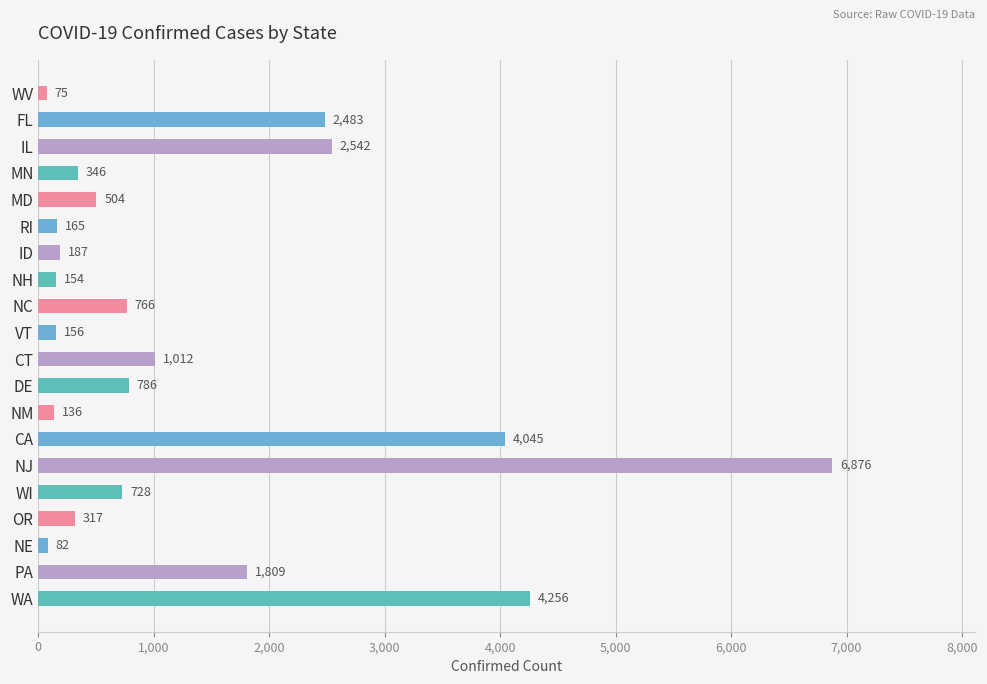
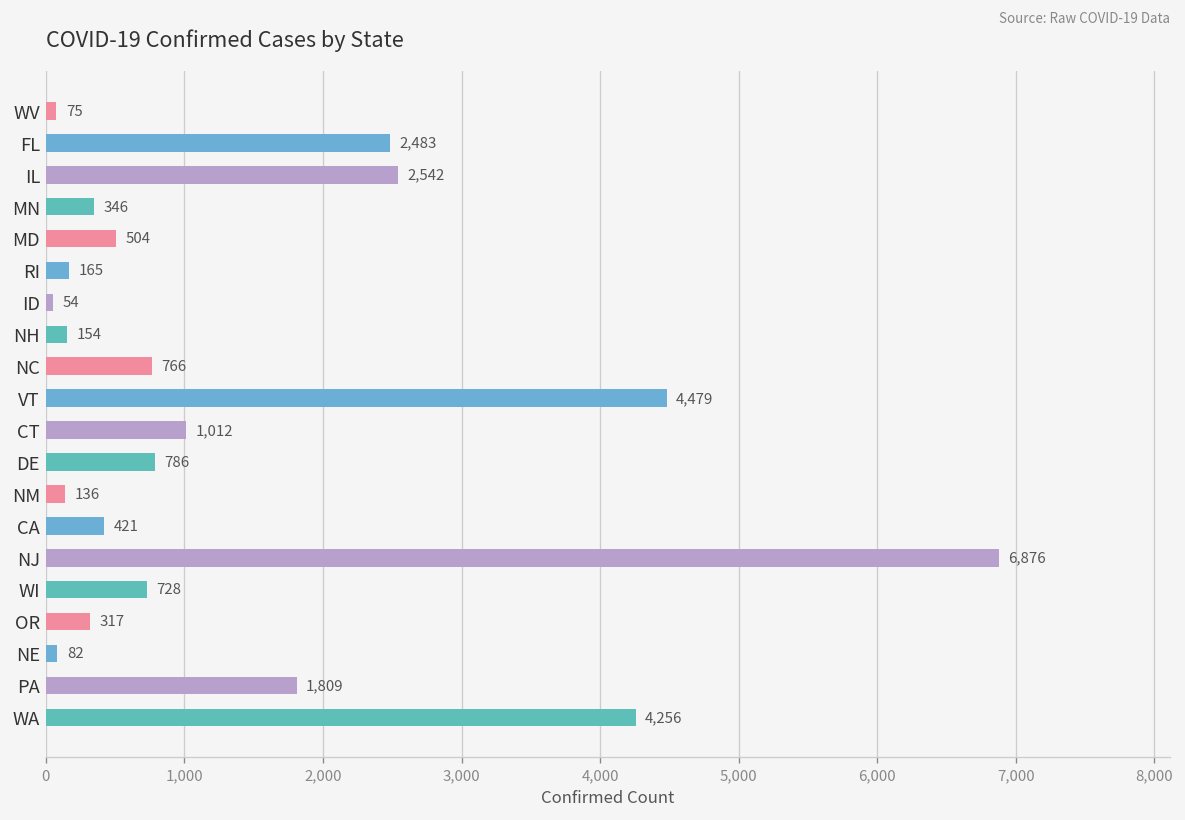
ID: 187 -> 54
VT: 156 -> 4,479
CA: 4,045 -> 421
